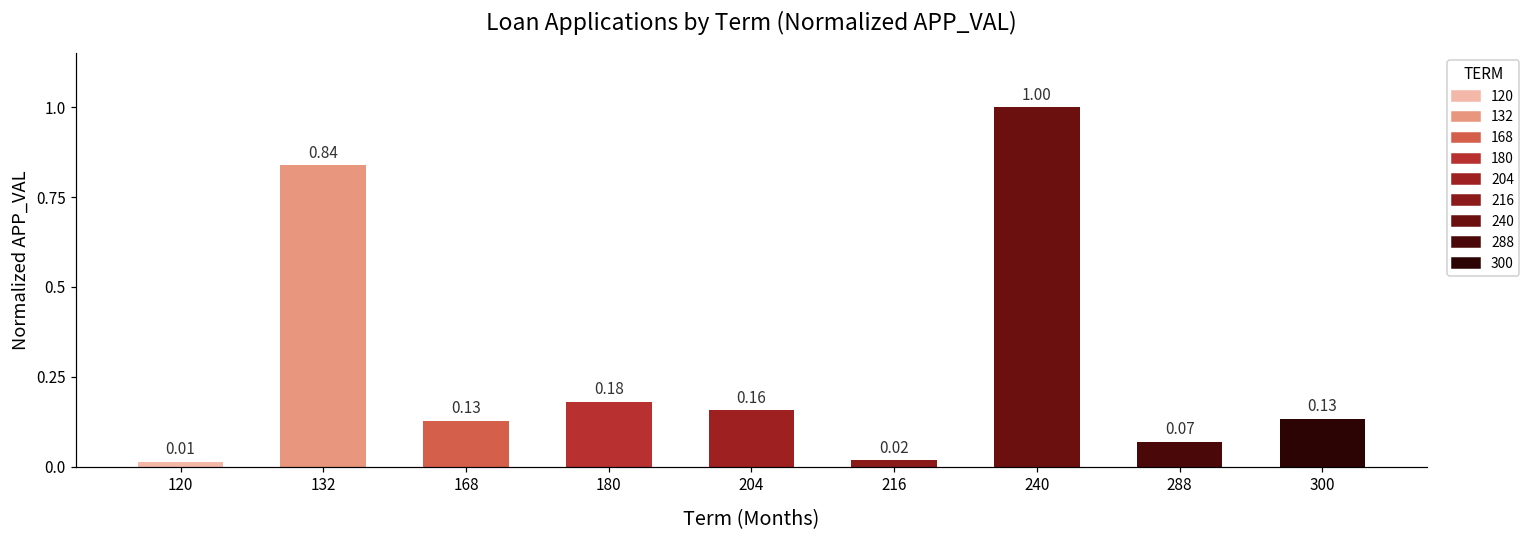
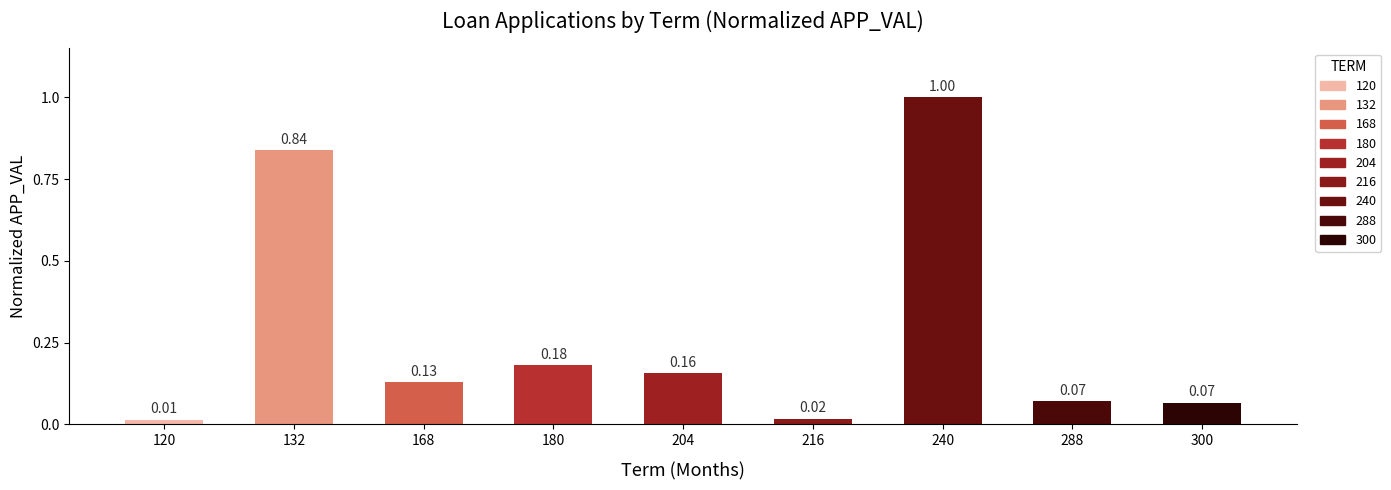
300: 0.13 -> 0.07
